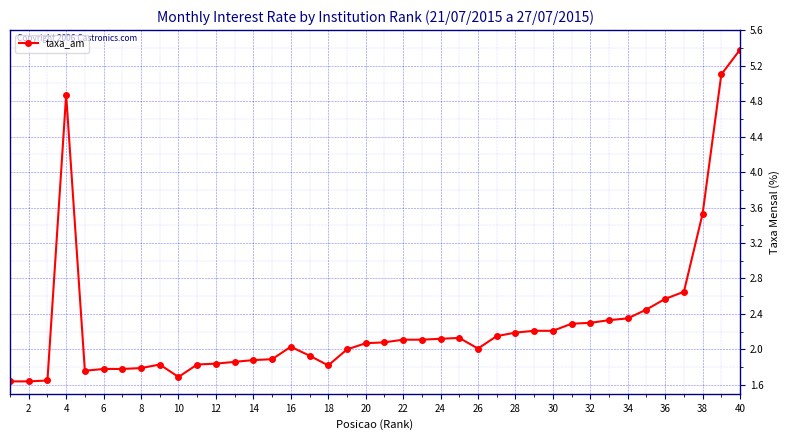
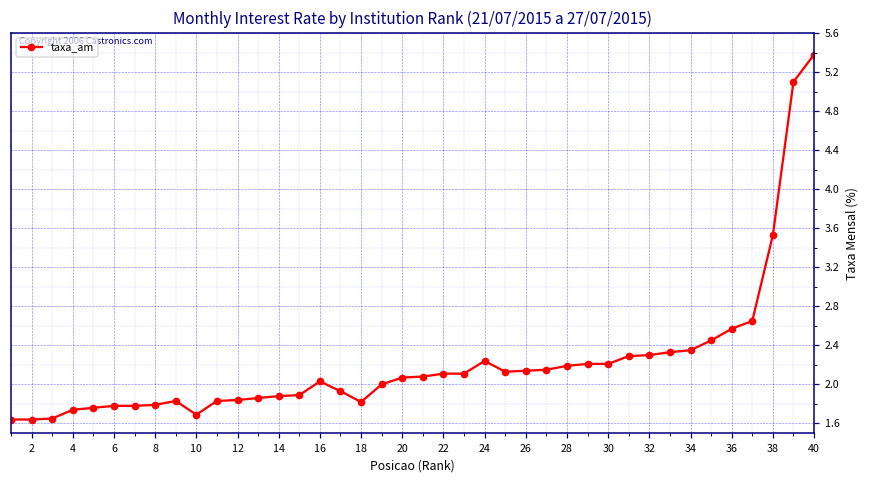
4: 4.9 -> 1.7
24: 2.1 -> 2.2
26: 2.0 -> 2.1
